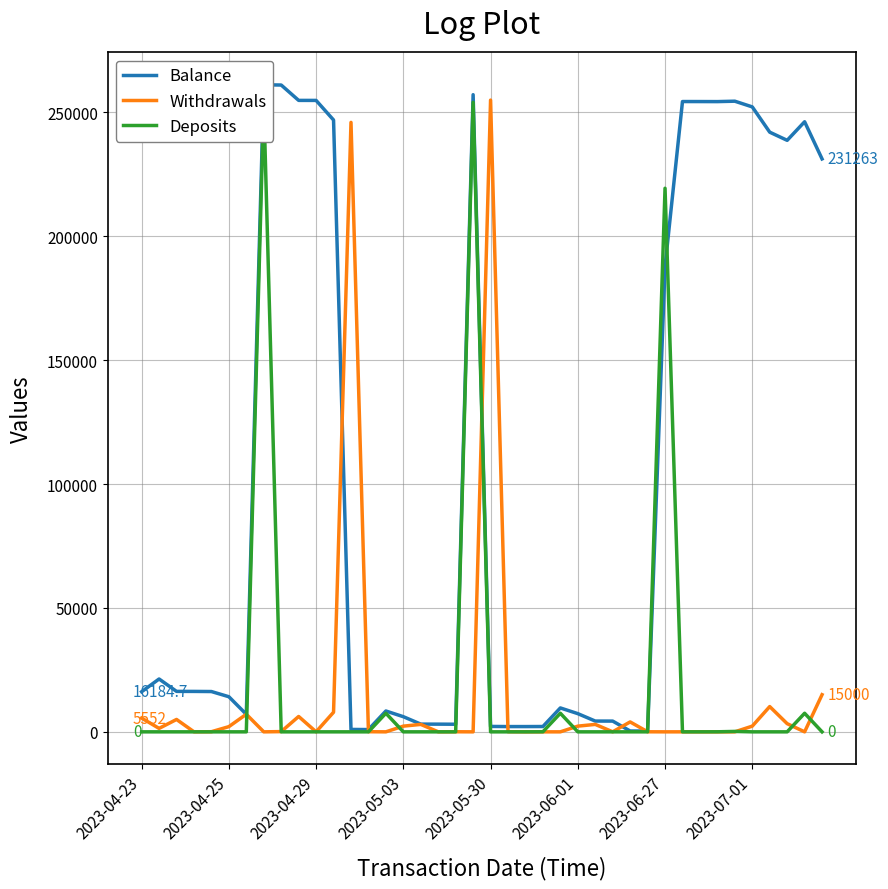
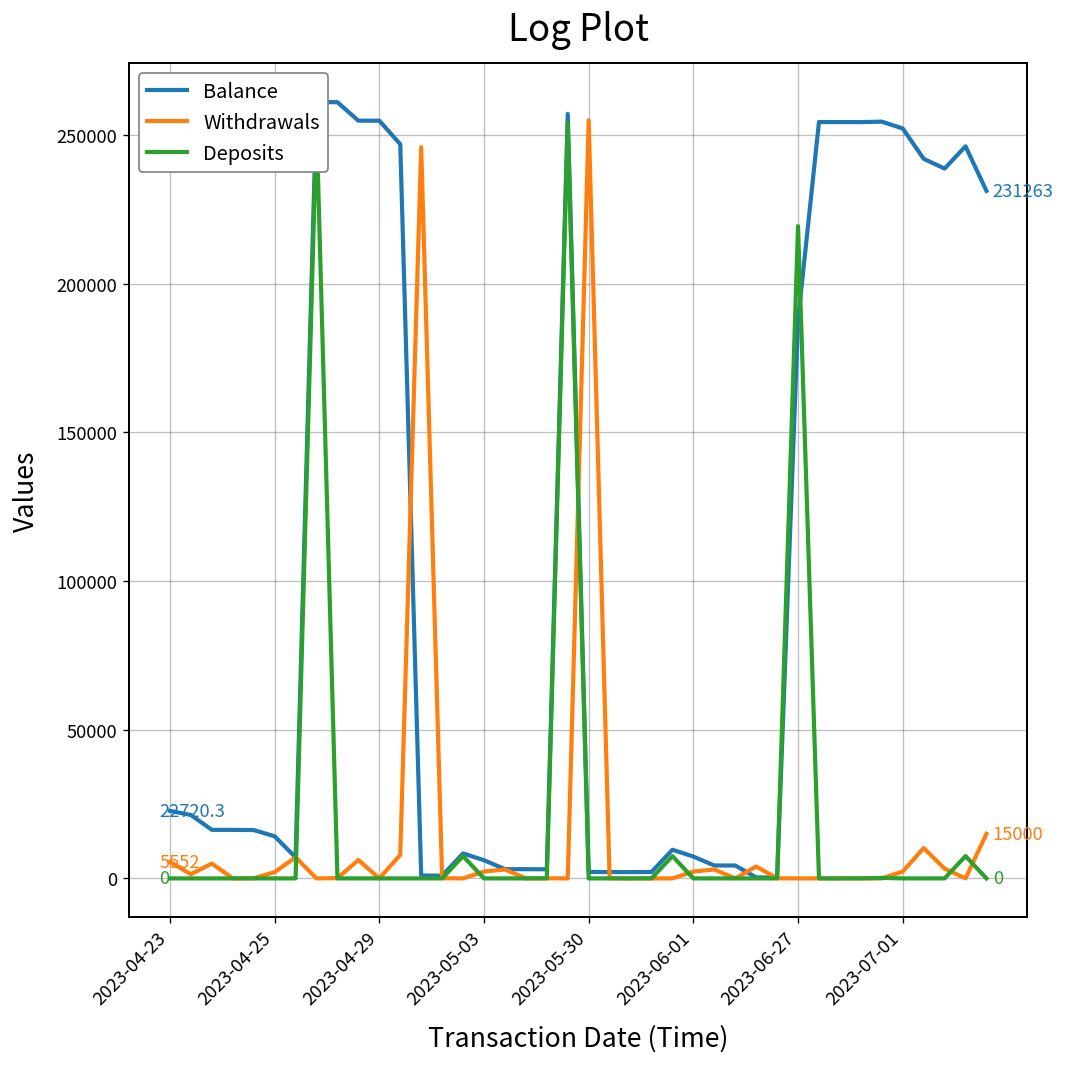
Balance, 2023-04-23: 16184.7 -> 22720.3
